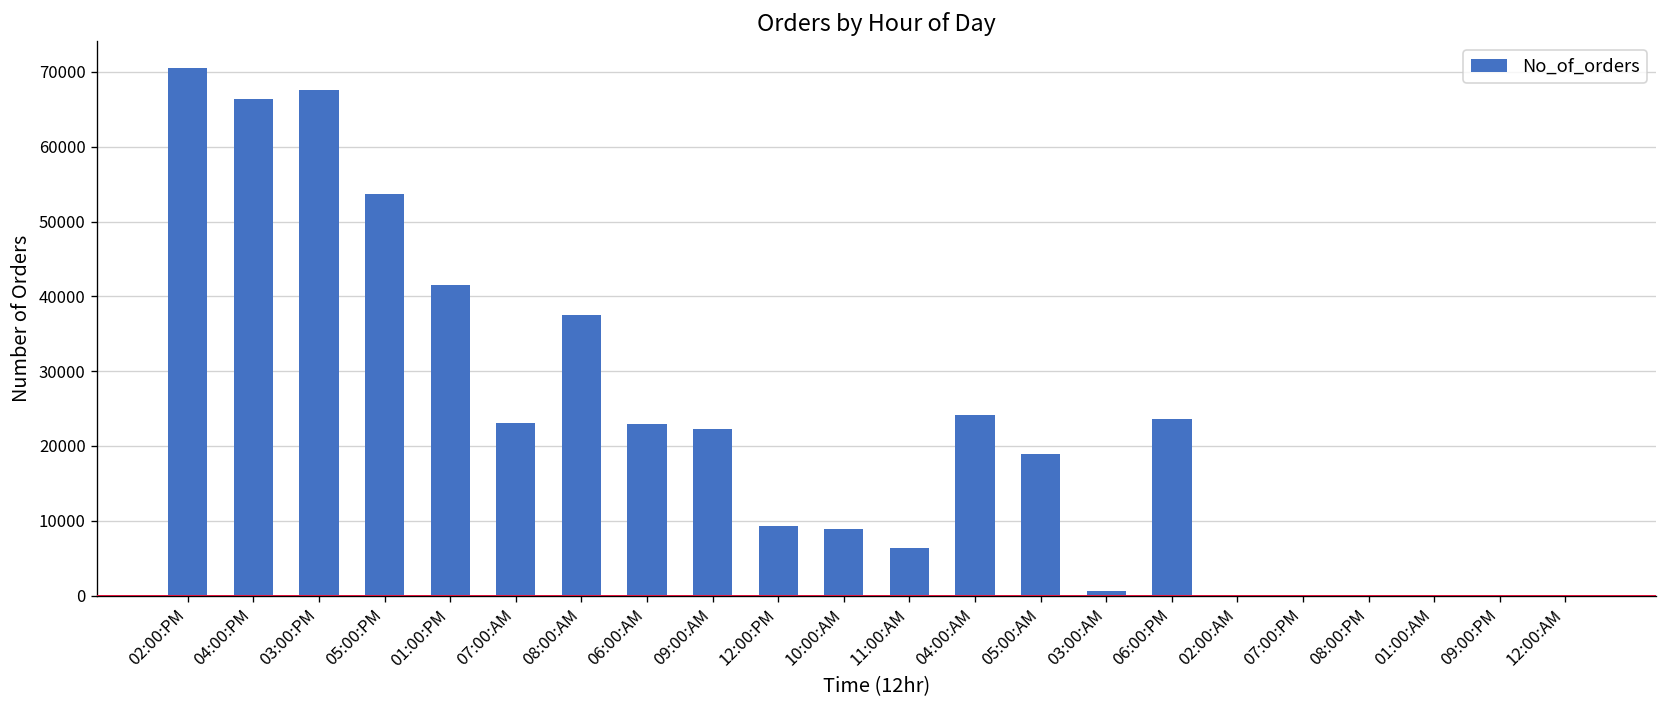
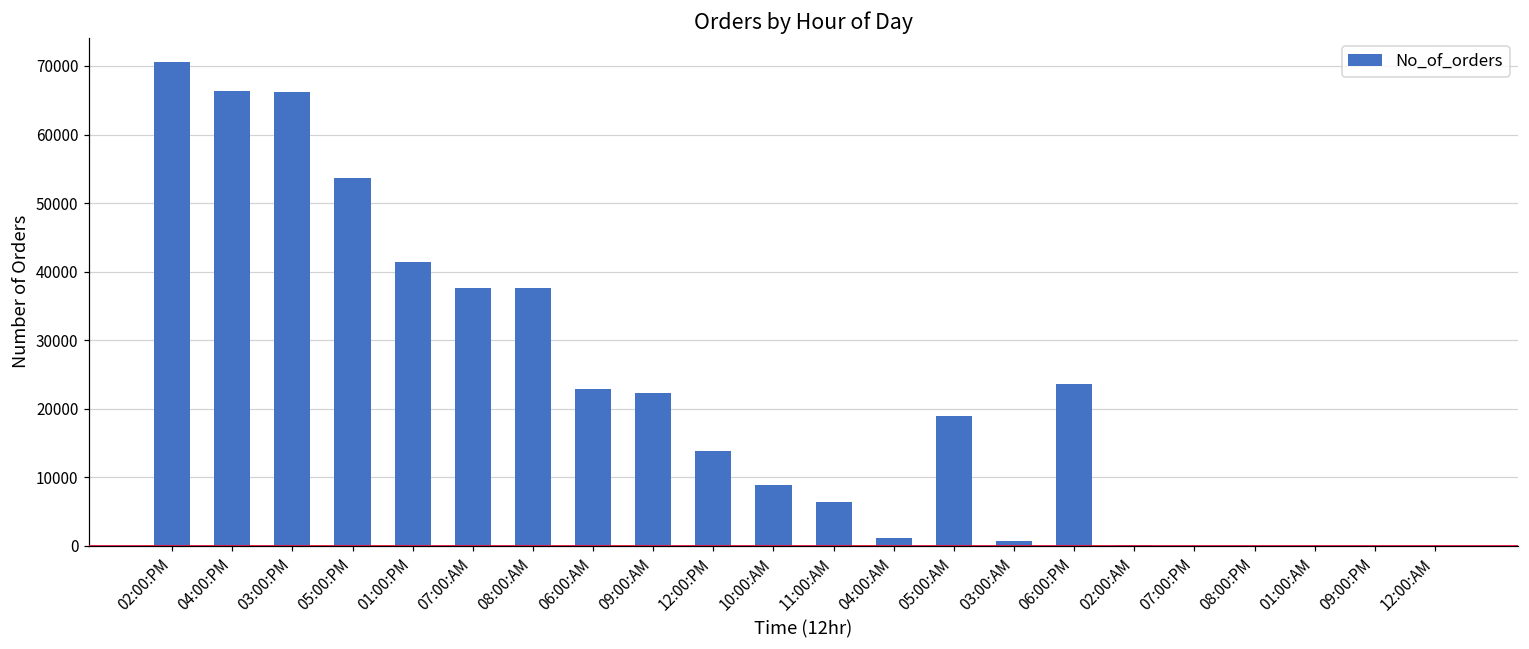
03:00:PM: 68000 -> 66000
07:00:AM: 23000 -> 38000
12:00:PM: 9000 -> 14000
04:00:AM: 24000 -> 1000
